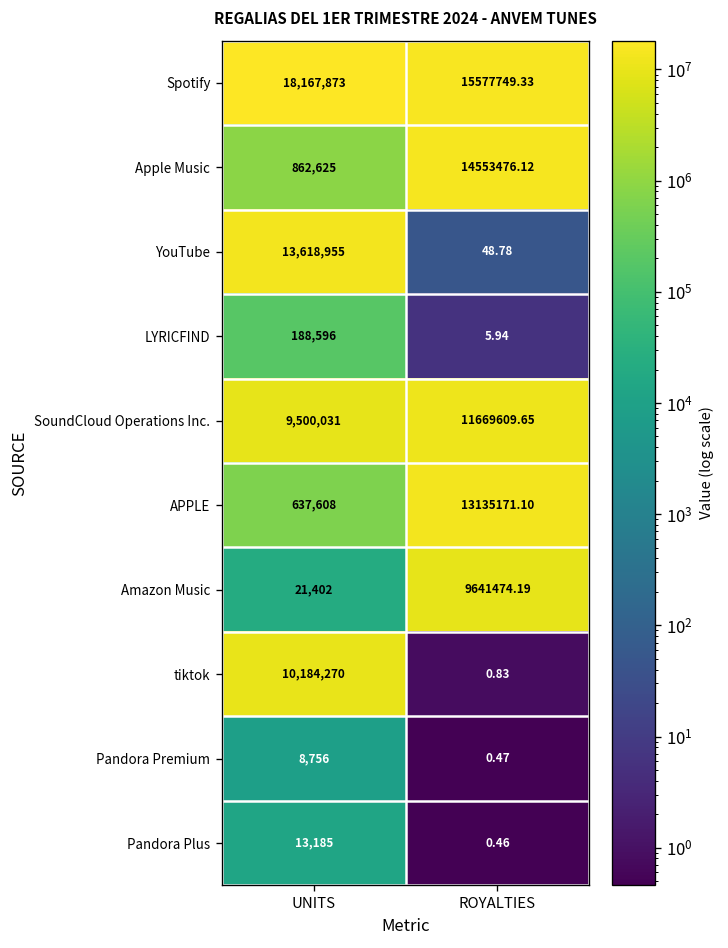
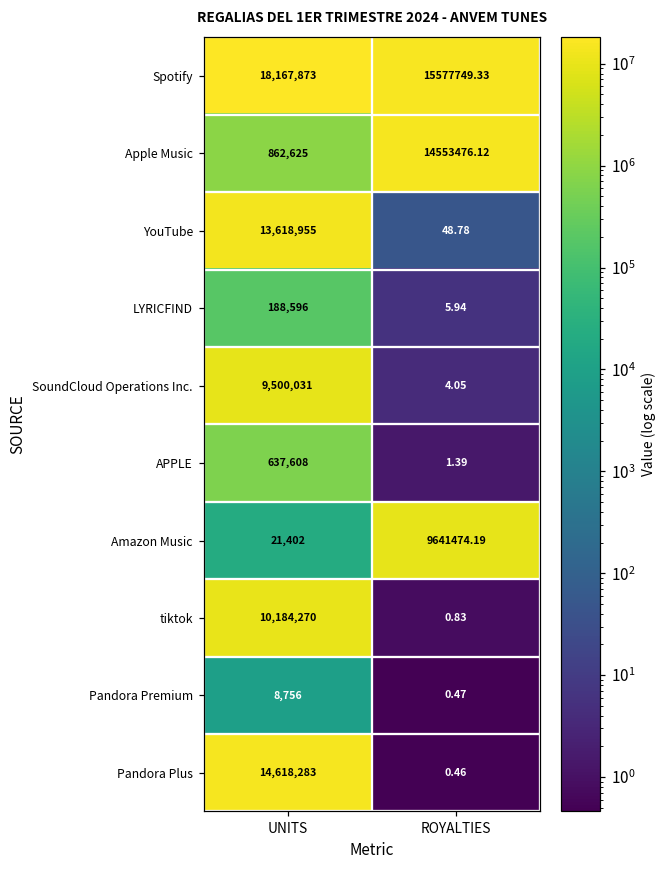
SoundCloud Operations Inc., ROYALTIES: 11669609.65 -> 4.05
APPLE, ROYALTIES: 13135171.10 -> 1.39
Pandora Plus, UNITS: 13,185 -> 14,618,283
